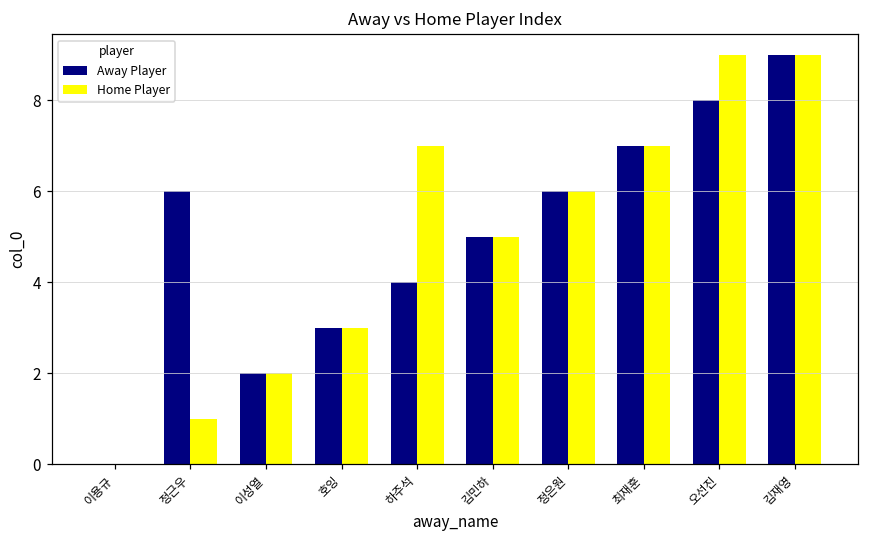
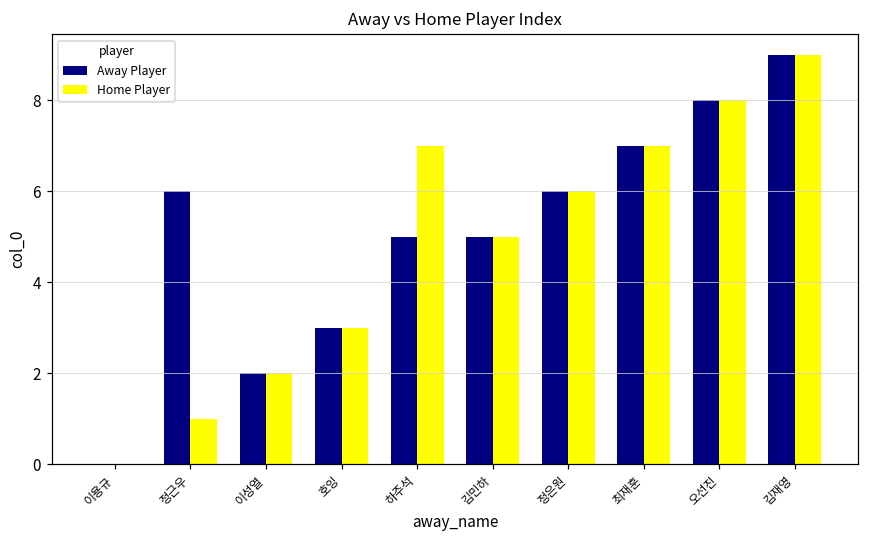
Away Player, 하주석: 4 -> 5
Home Player, 오선진: 9 -> 8
